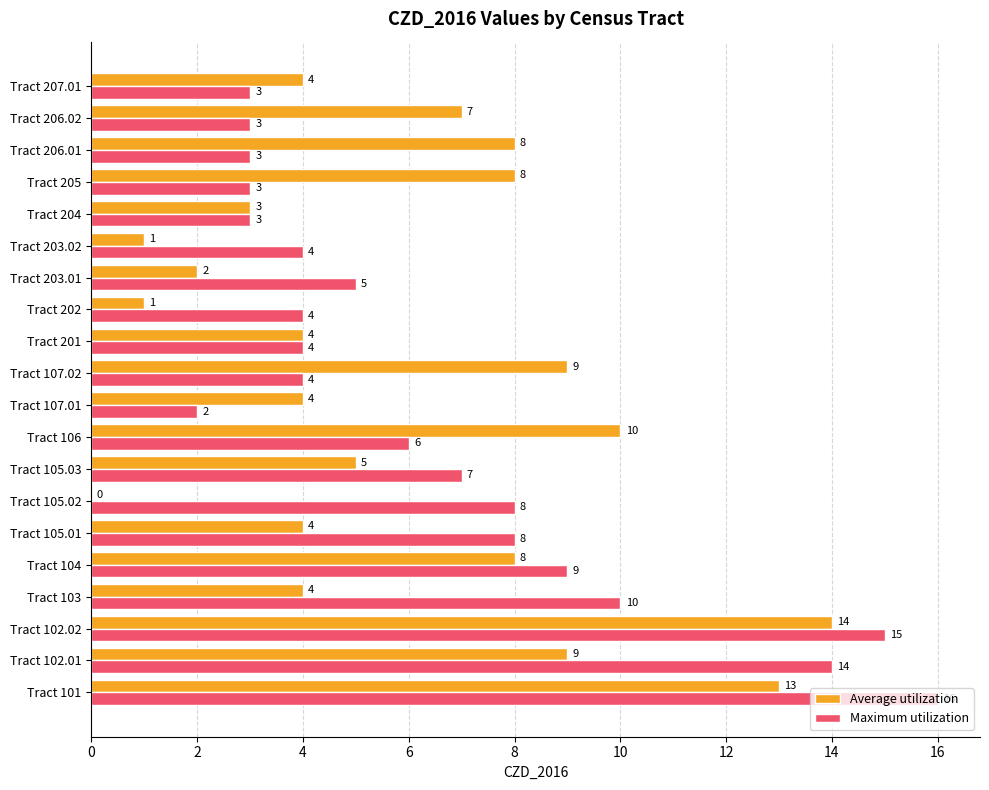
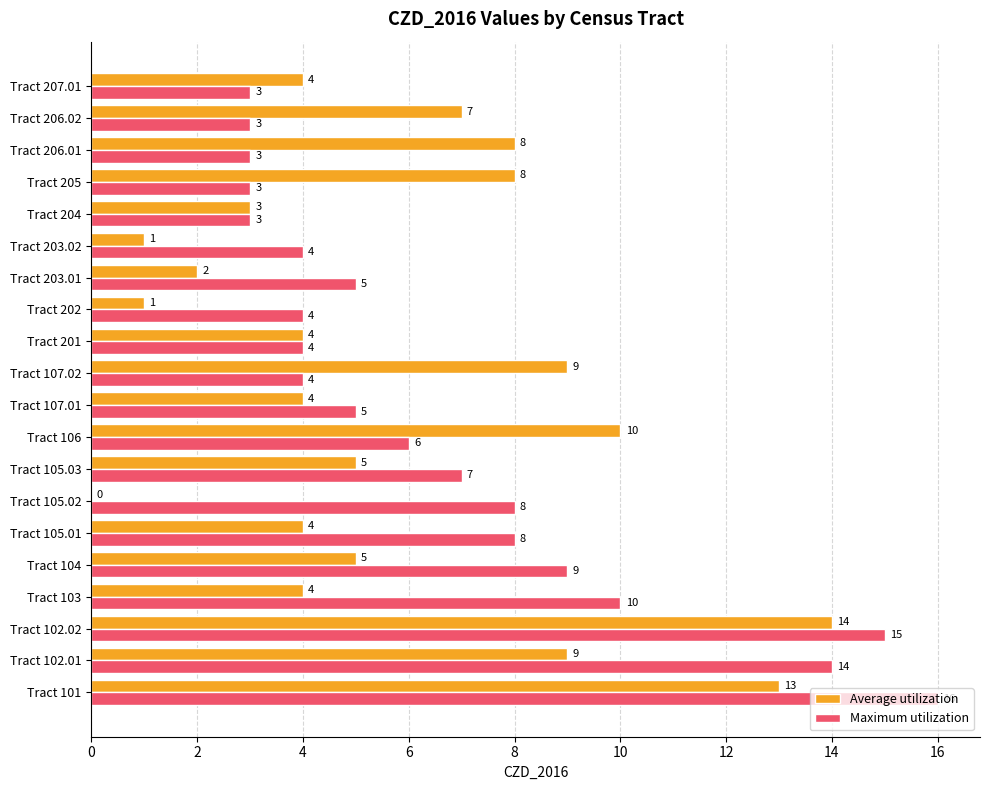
Maximum utilization, Tract 107.01: 2 -> 5
Average utilization, Tract 104: 8 -> 5
